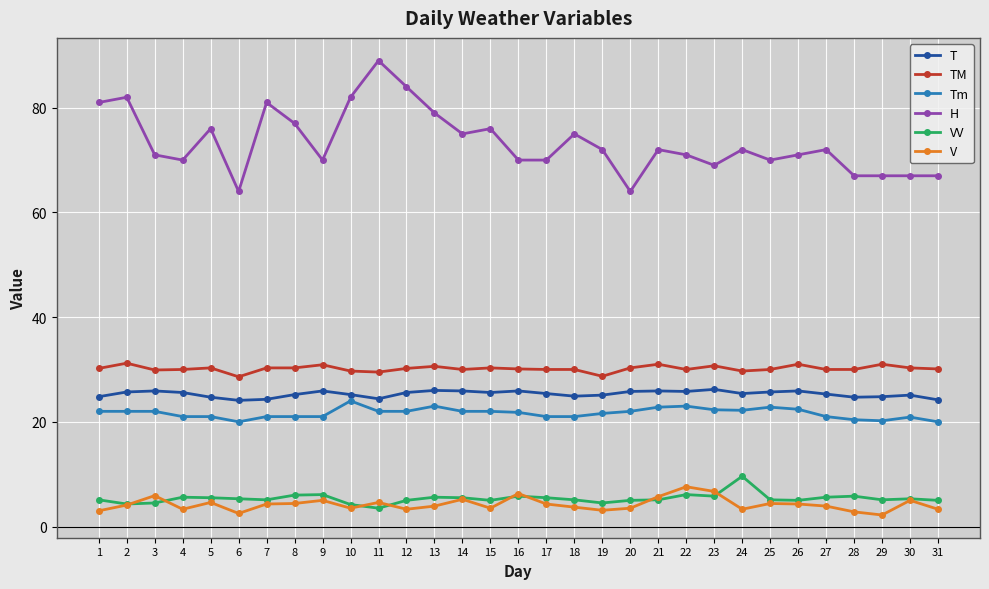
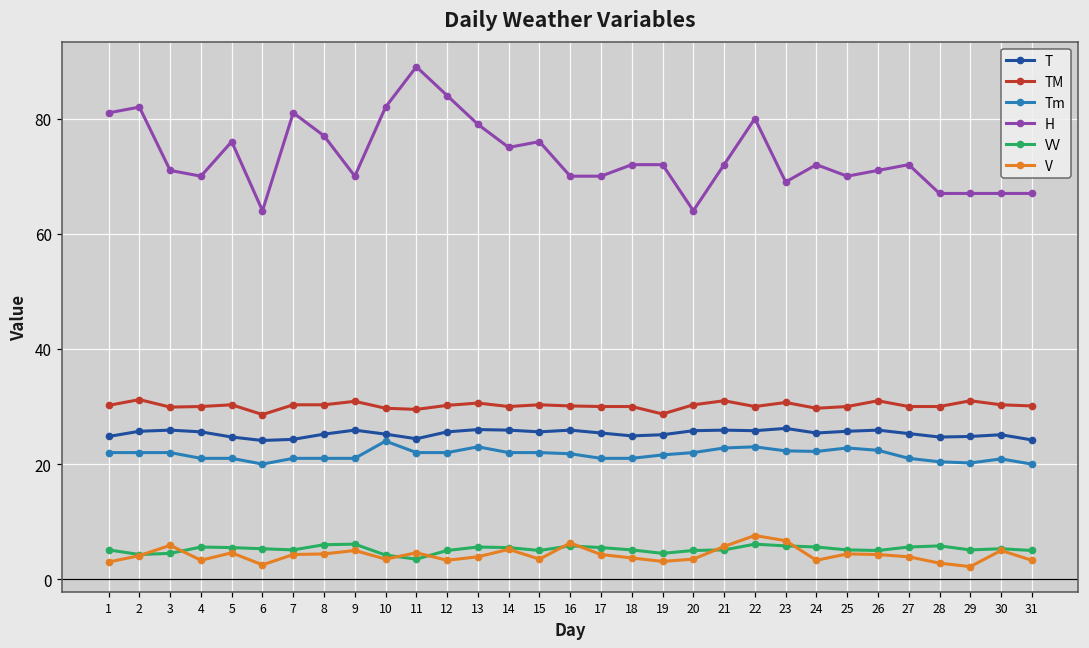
H, 18: 75 -> 72
H, 22: 71 -> 80
VV, 24: 10 -> 6
